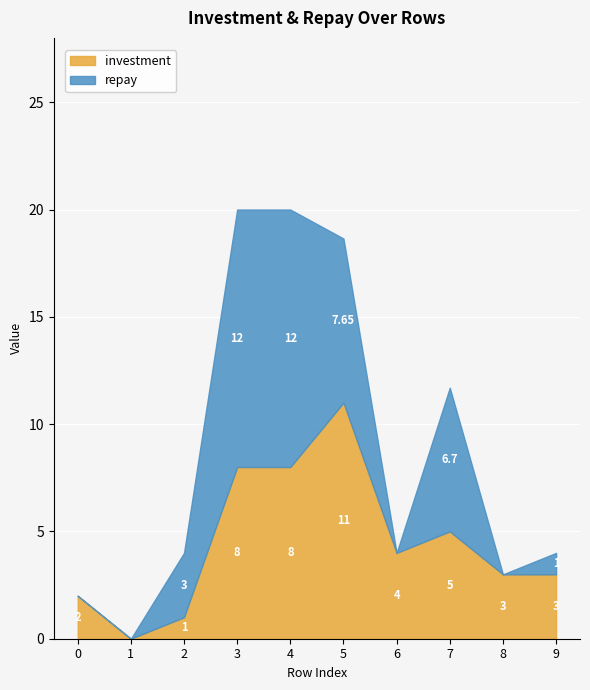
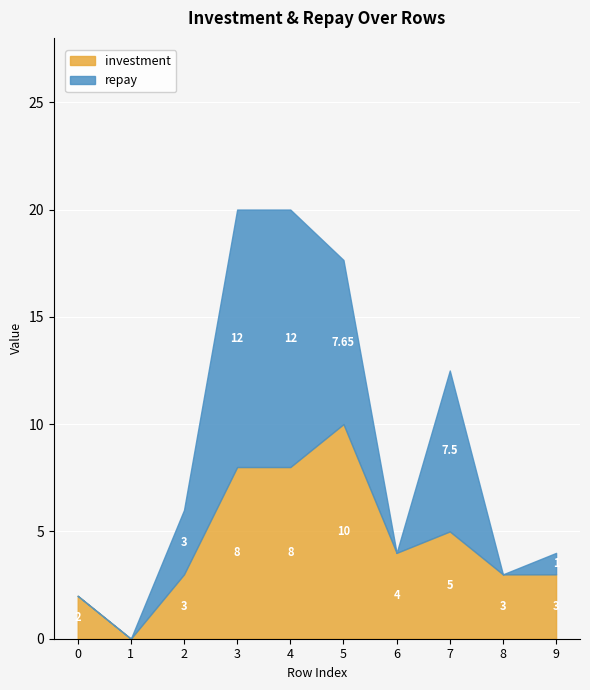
investment, 2: 1 -> 3
investment, 5: 11 -> 10
repay, 7: 6.7 -> 7.5
